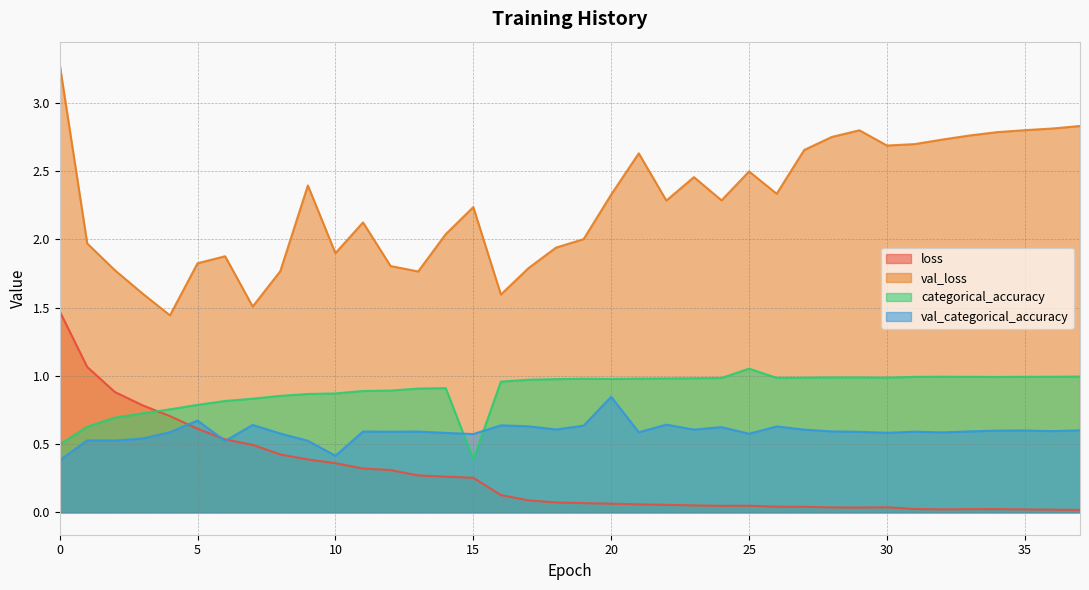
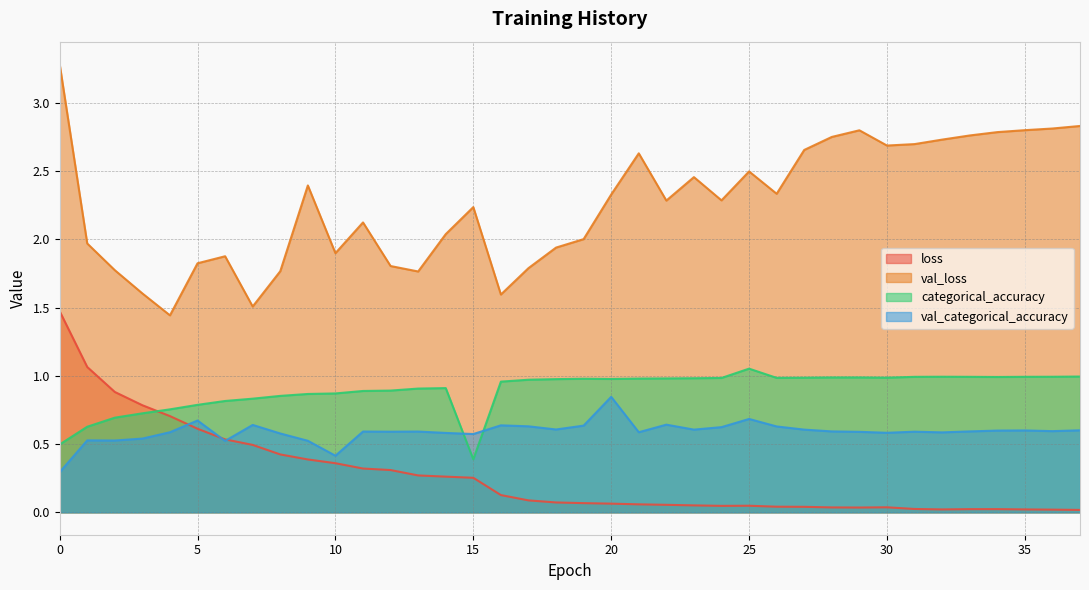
val_categorical_accuracy, 0: 0.38 -> 0.29
val_categorical_accuracy, 25: 0.58 -> 0.68
